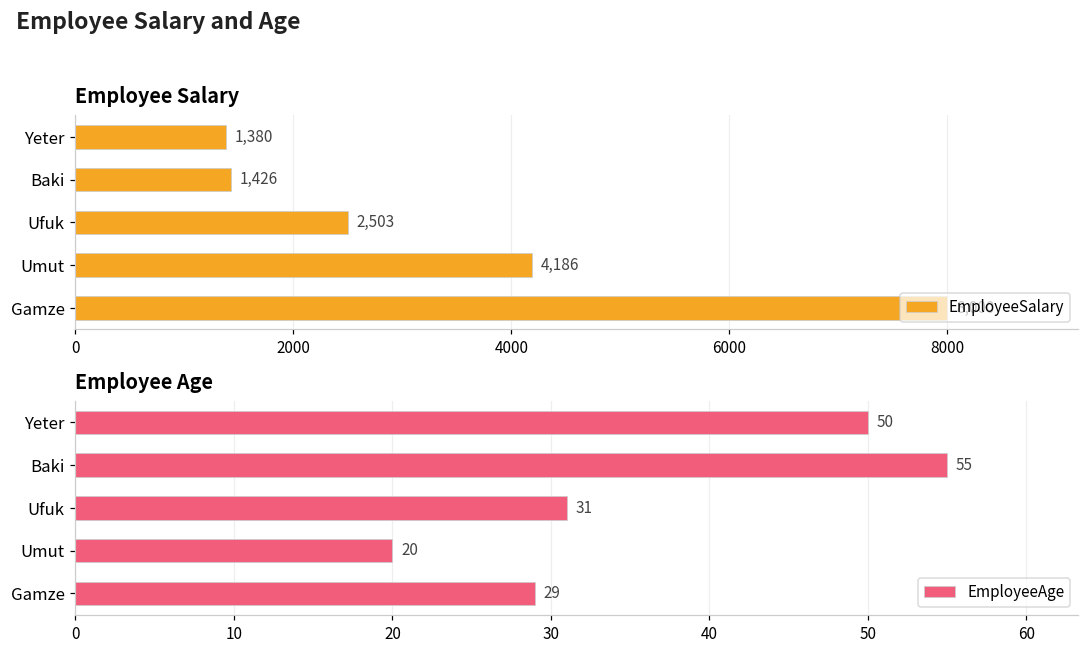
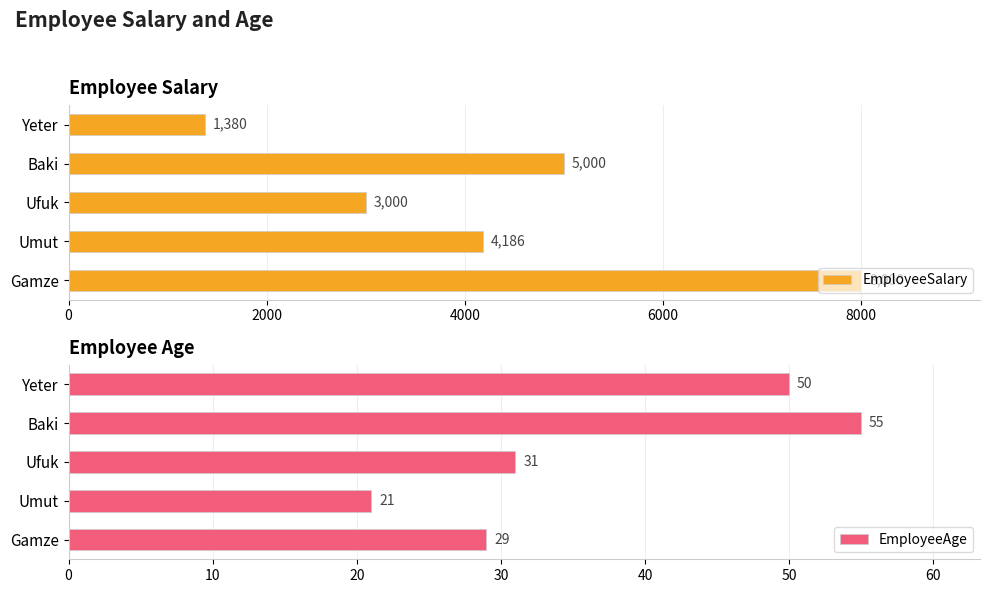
Employee Salary, Baki: 1,426 -> 5,000
Employee Salary, Ufuk: 2,503 -> 3,000
Employee Age, Umut: 20 -> 21
